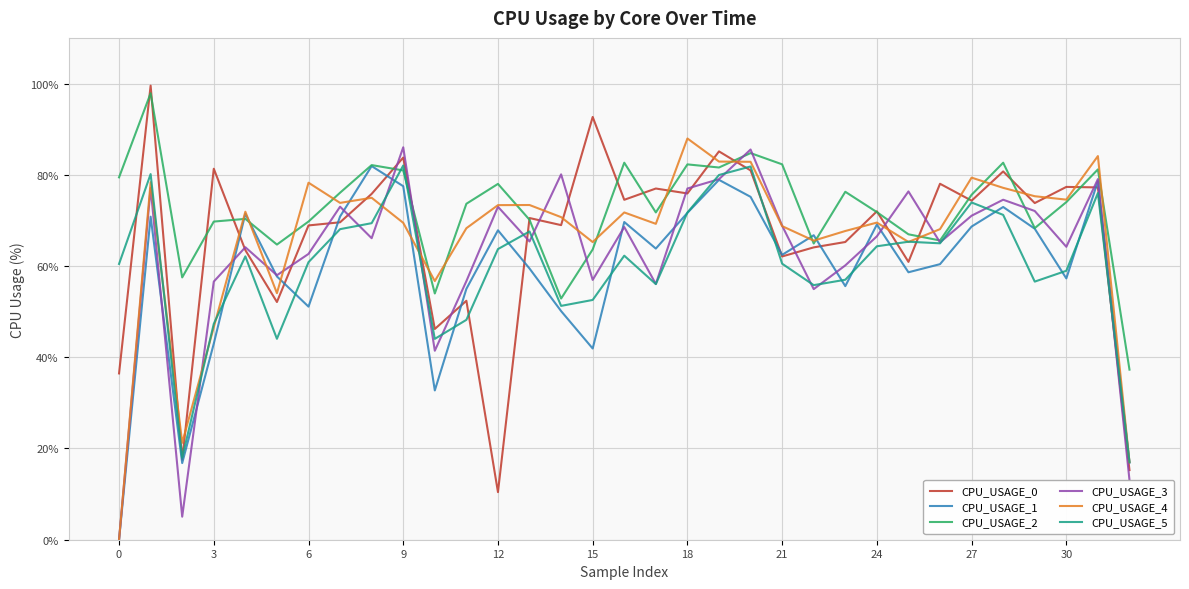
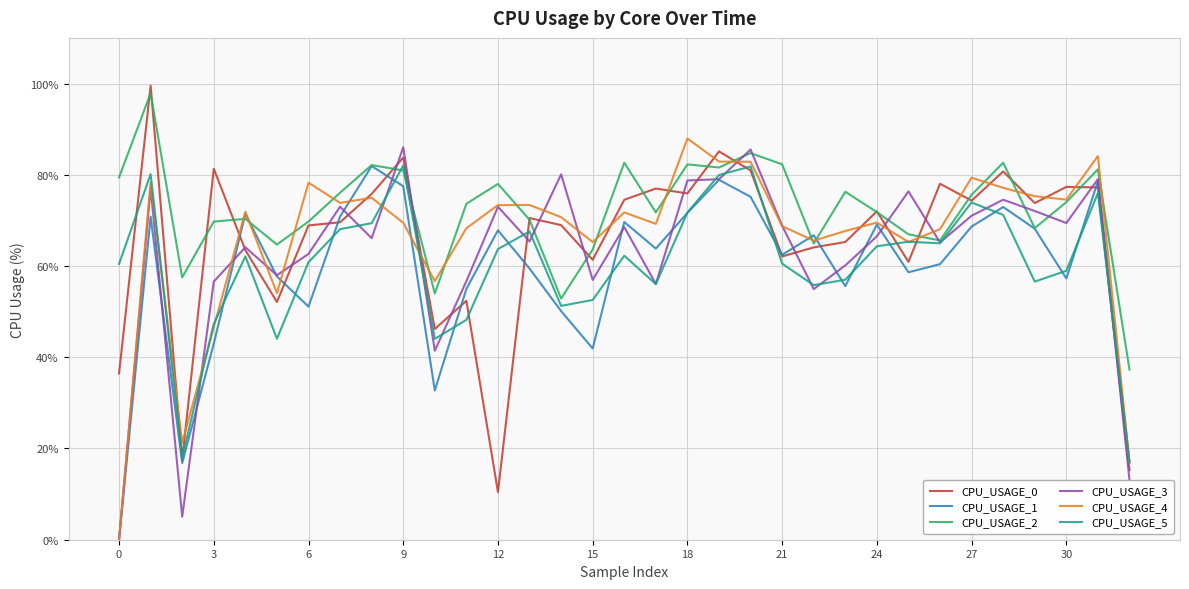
CPU_USAGE_0, 15: 93% -> 61%
CPU_USAGE_3, 18: 77% -> 79%
CPU_USAGE_3, 30: 64% -> 69%
